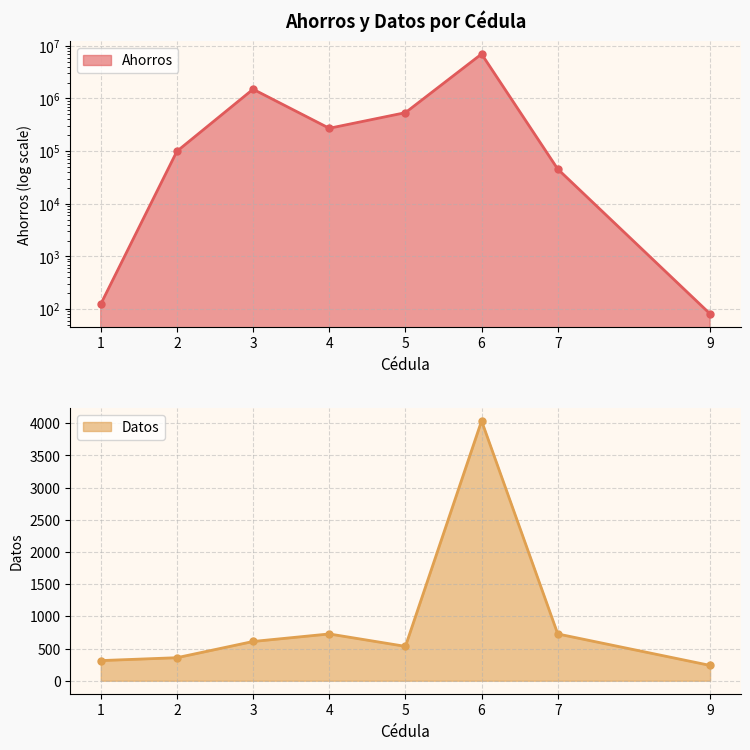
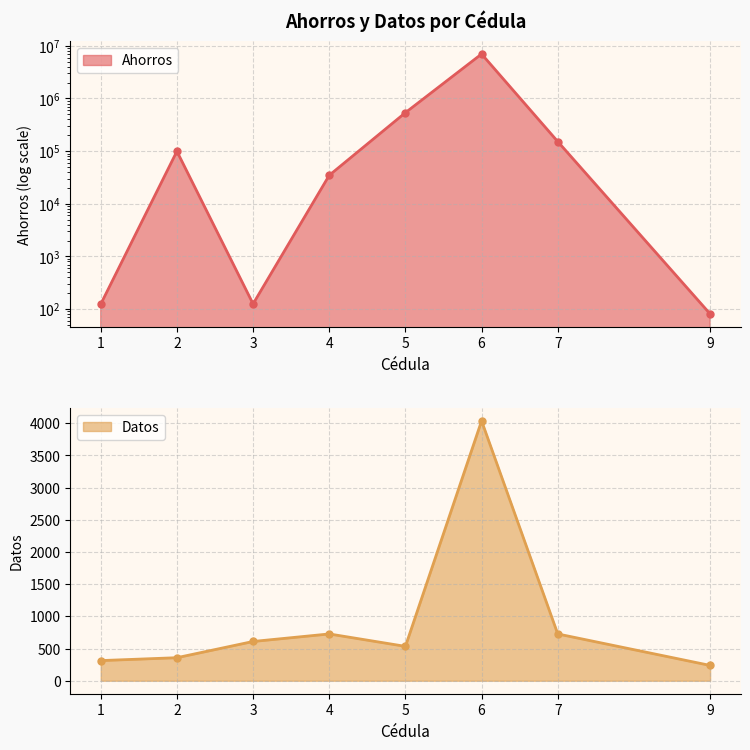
Ahorros y Datos por Cédula, 3: 1500000 -> 130
Ahorros y Datos por Cédula, 4: 300000 -> 30000
Ahorros y Datos por Cédula, 7: 50000 -> 150000
